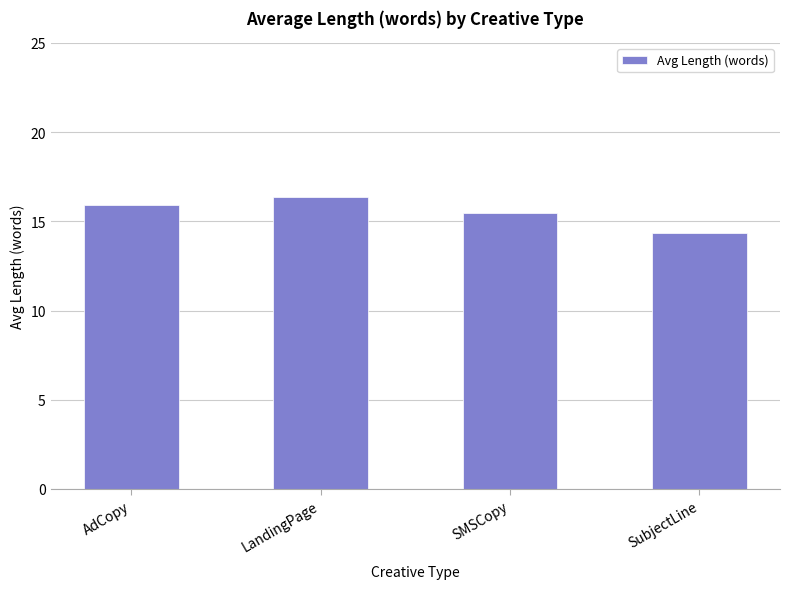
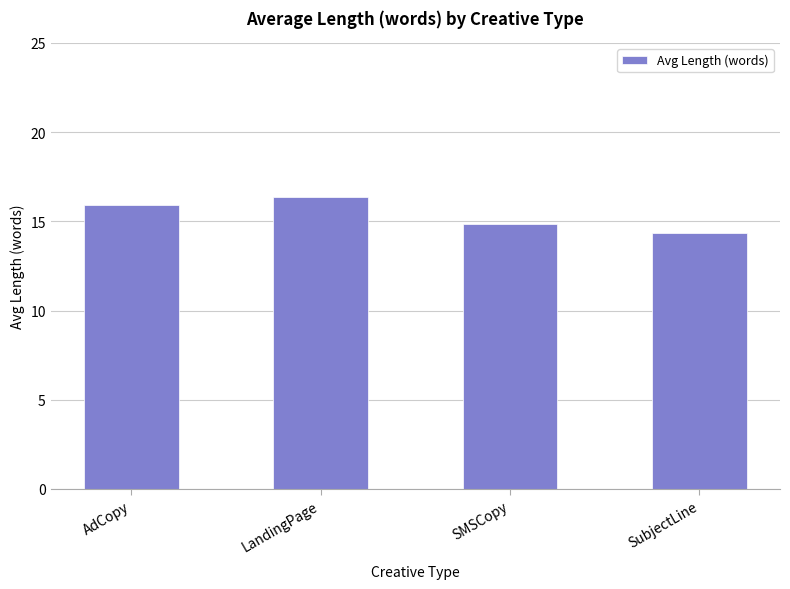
SMSCopy: 15.5 -> 14.8
